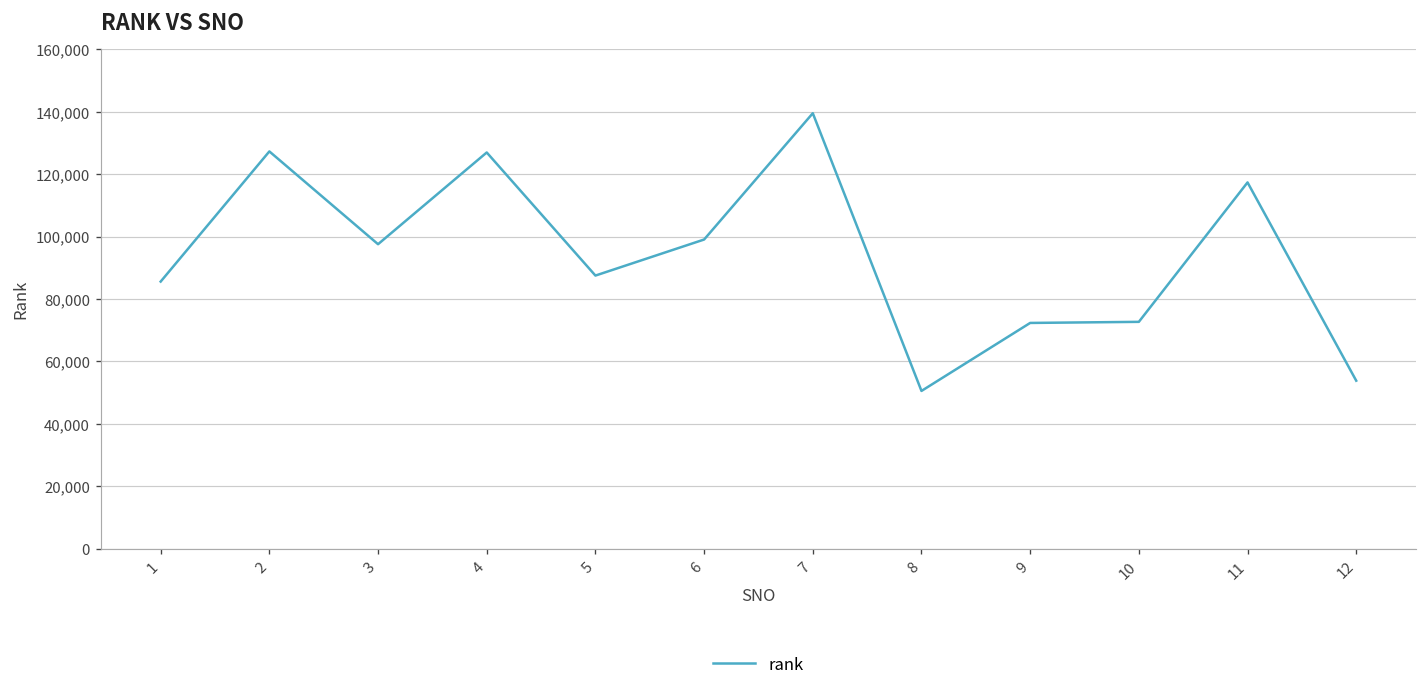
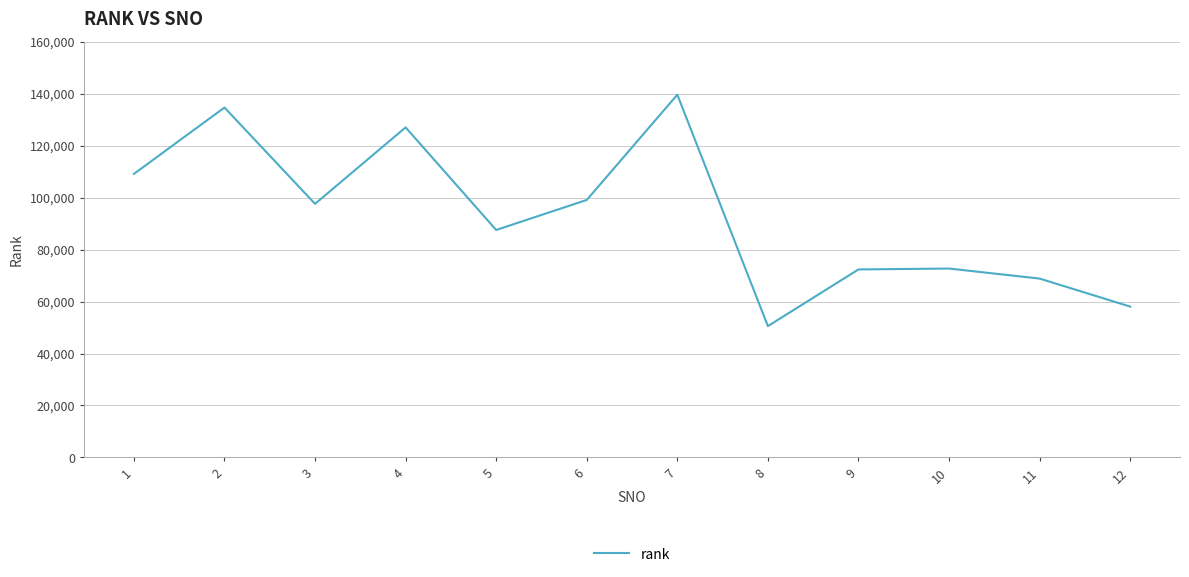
1: 86,000 -> 109,000
2: 127,000 -> 135,000
11: 117,000 -> 69,000
12: 54,000 -> 58,000
